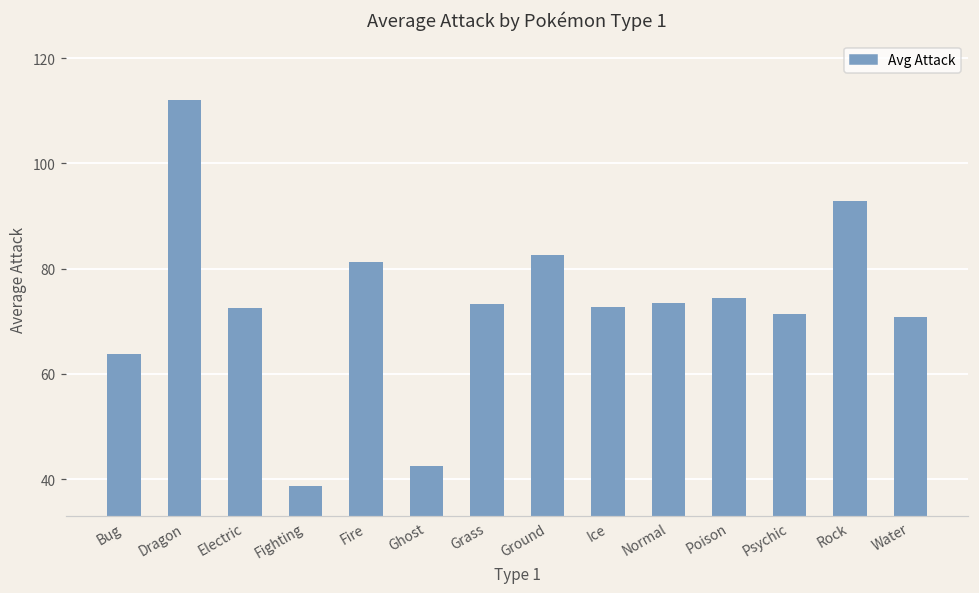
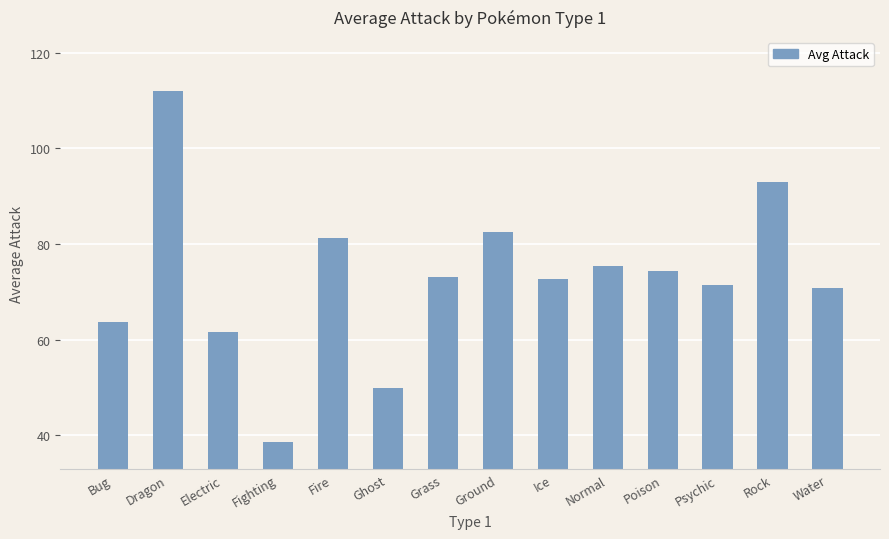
Electric: 73 -> 62
Ghost: 42 -> 50
Normal: 74 -> 76
